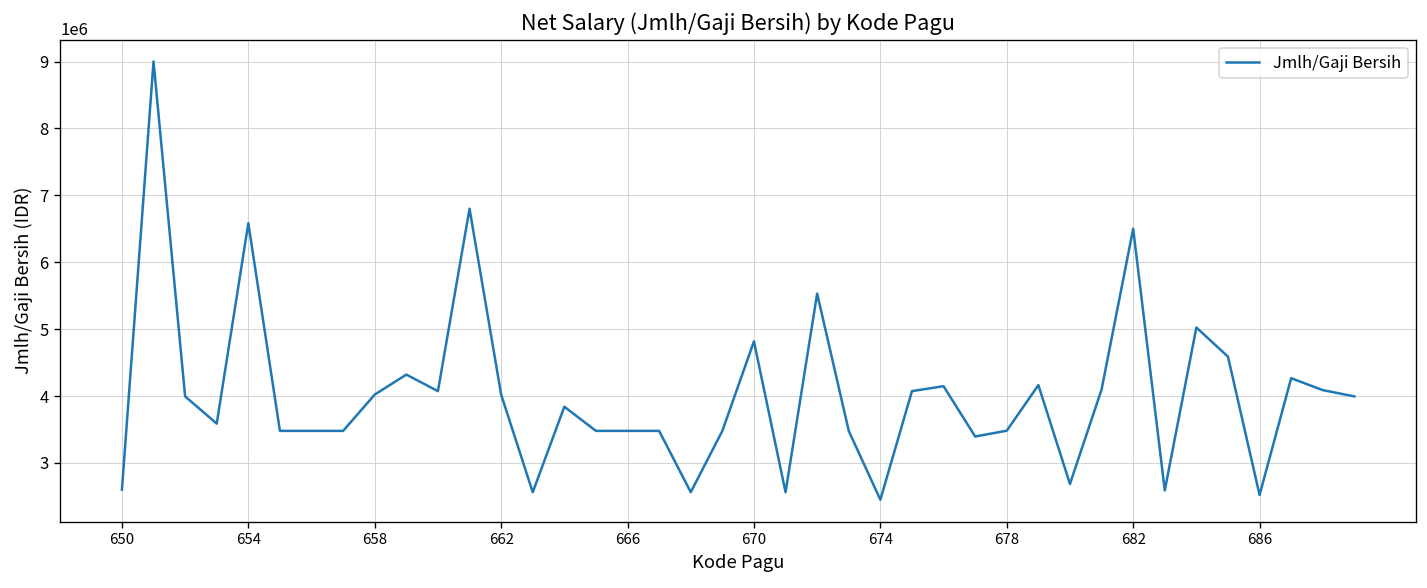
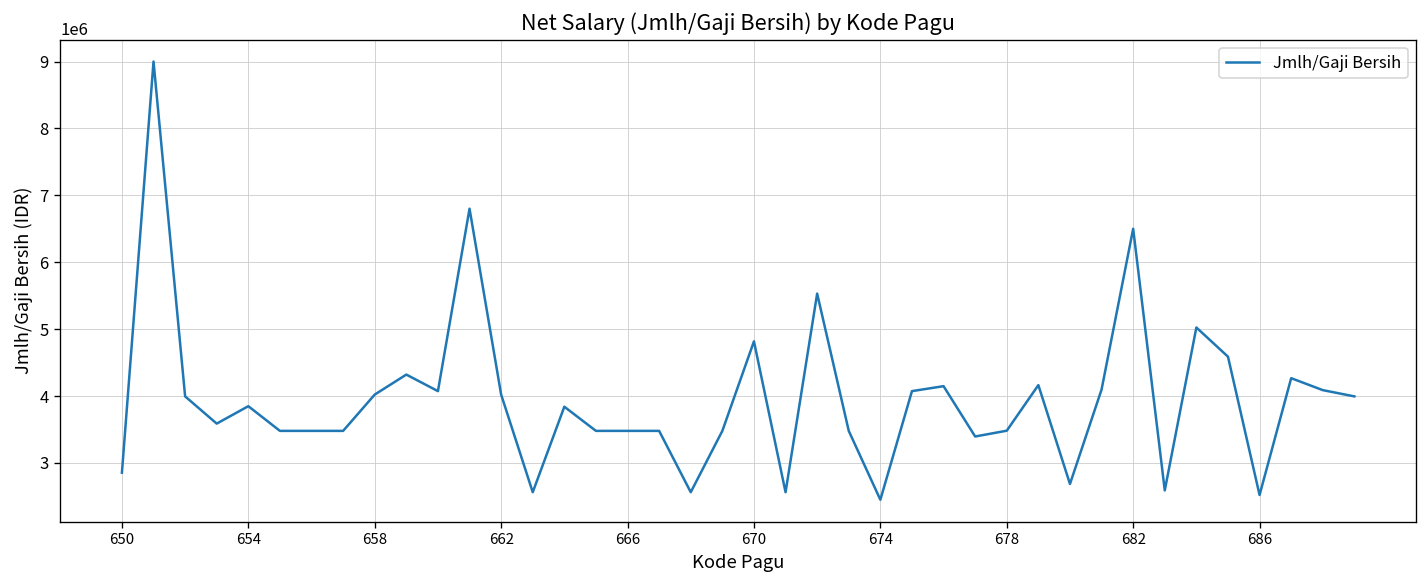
650: 2600000 -> 2900000
654: 6600000 -> 3800000
